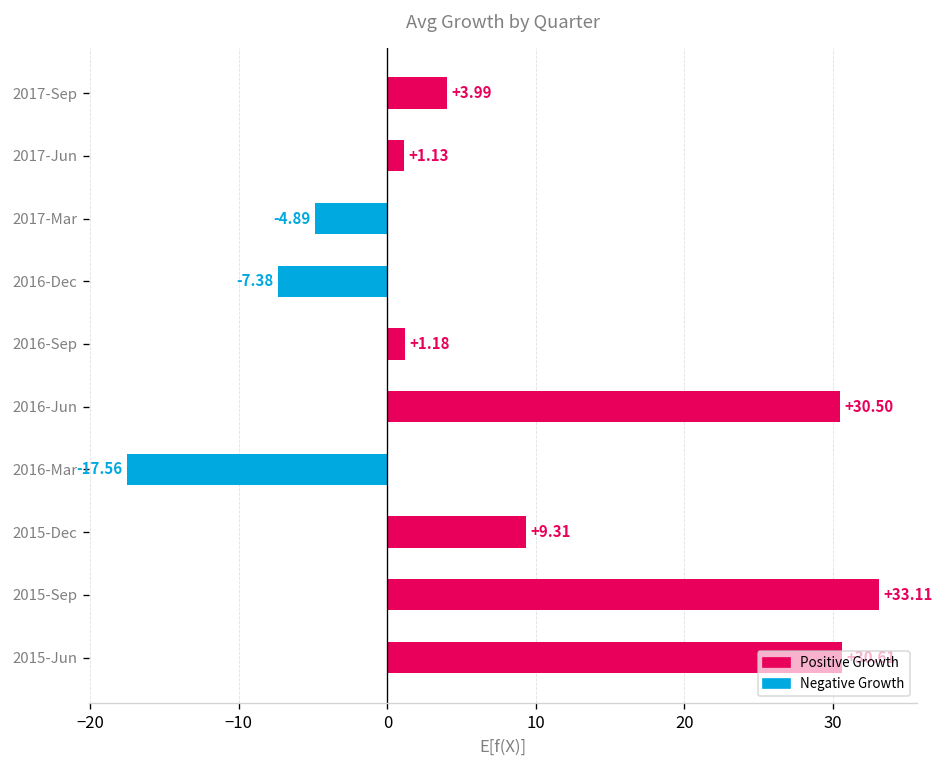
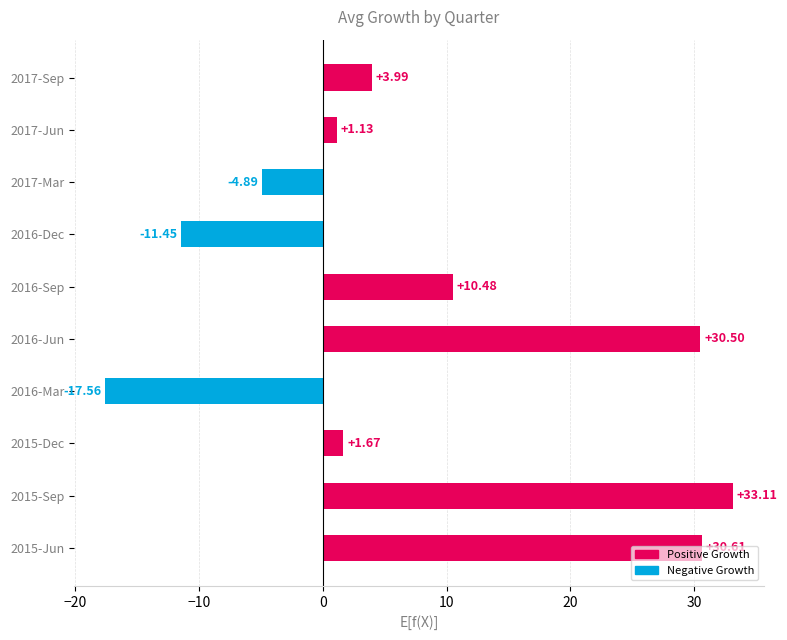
2016-Dec: -7.38 -> -11.45
2016-Sep: +1.18 -> +10.48
2015-Dec: +9.31 -> +1.67
